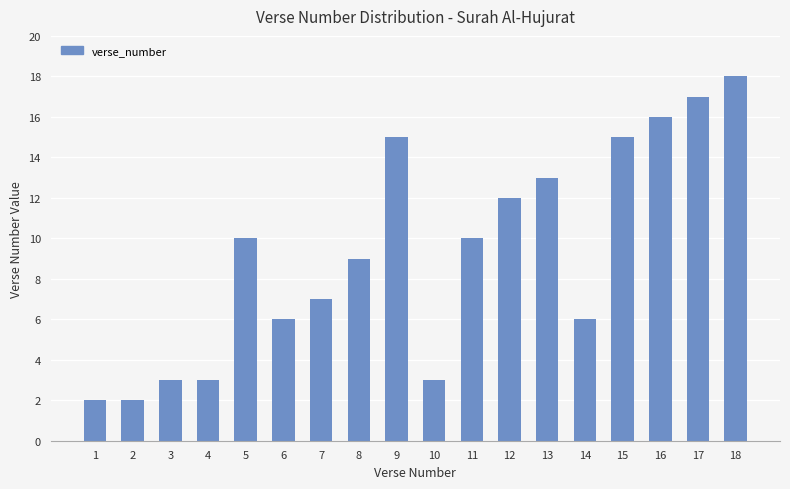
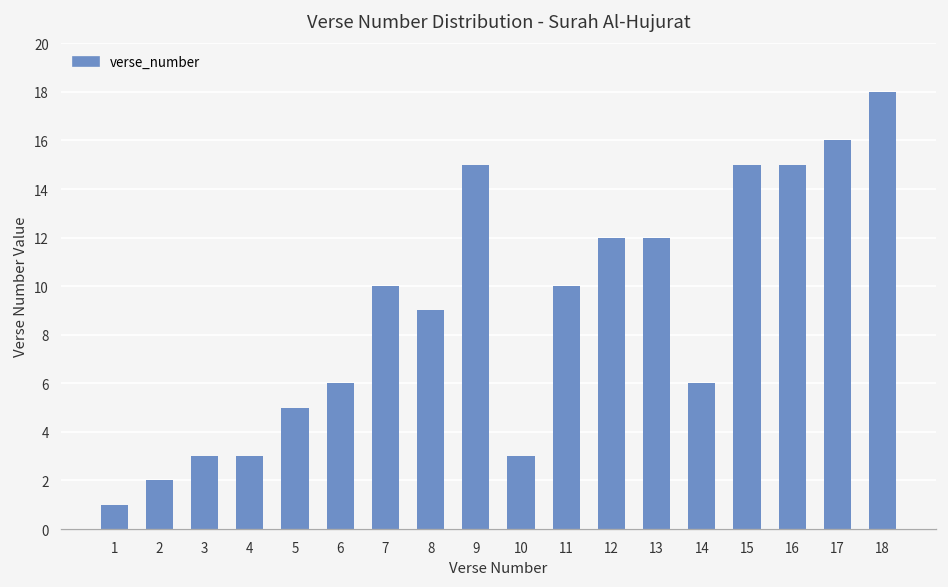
1: 2 -> 1
5: 10 -> 5
7: 7 -> 10
13: 13 -> 12
16: 16 -> 15
17: 17 -> 16
